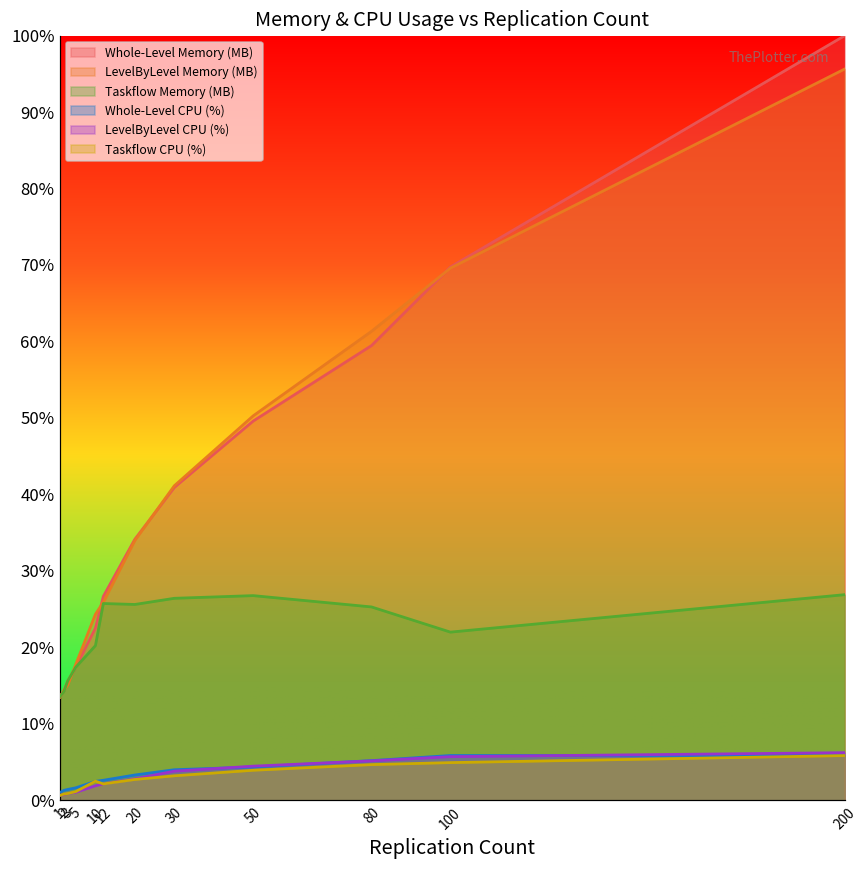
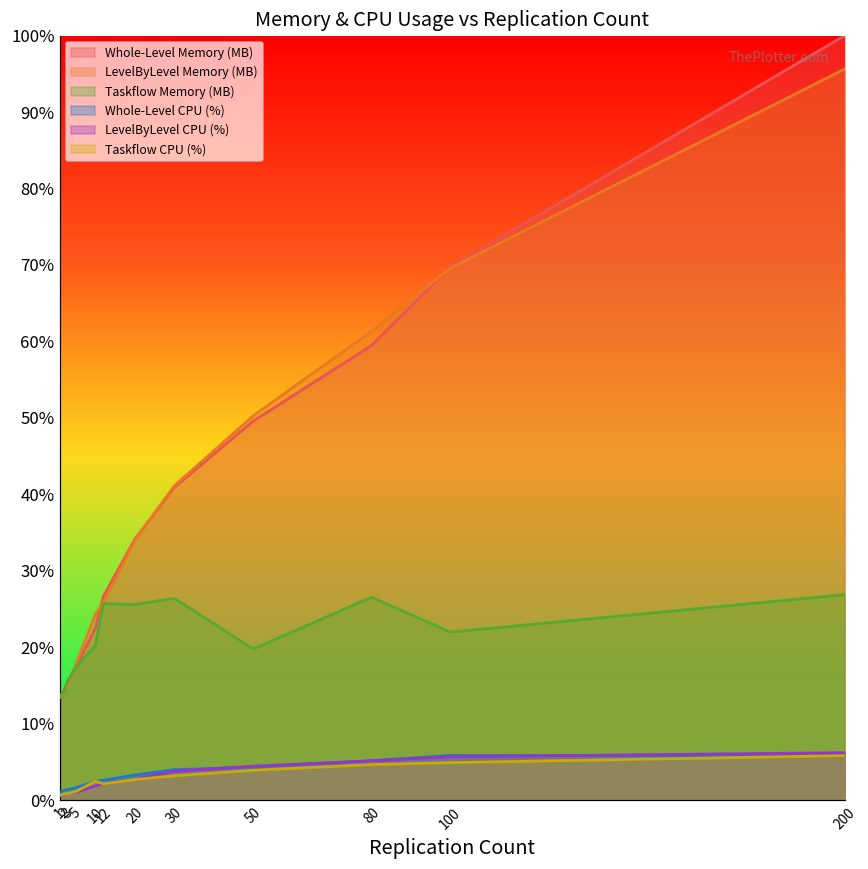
Taskflow Memory (MB), 50: 27% -> 20%
Taskflow Memory (MB), 80: 25% -> 27%
